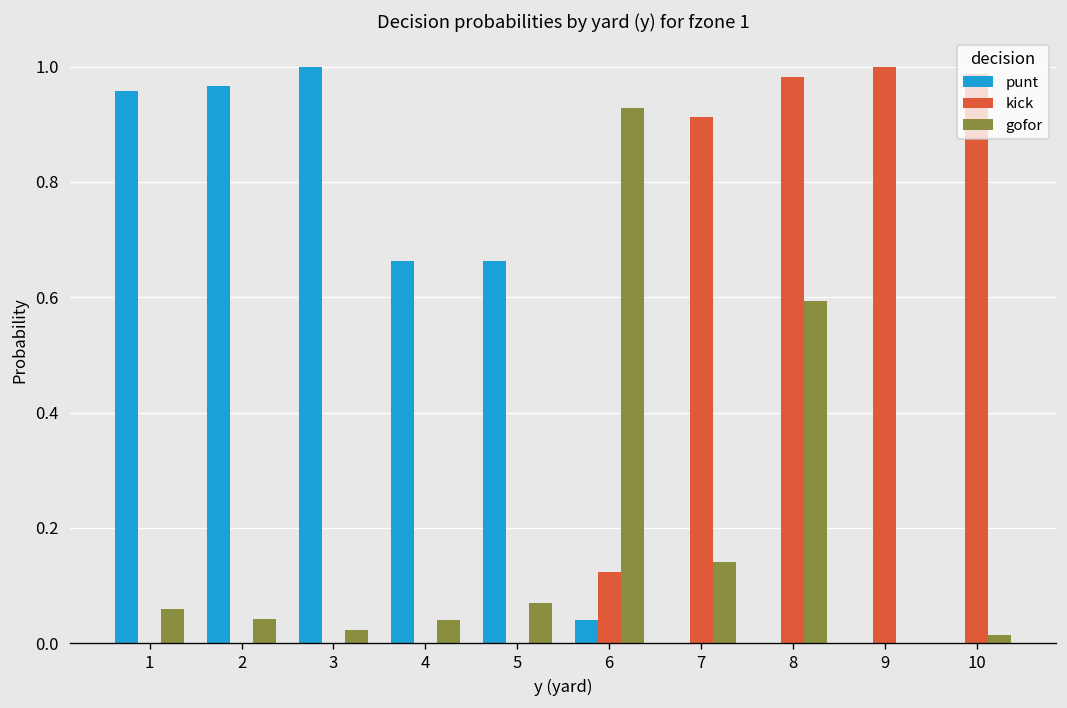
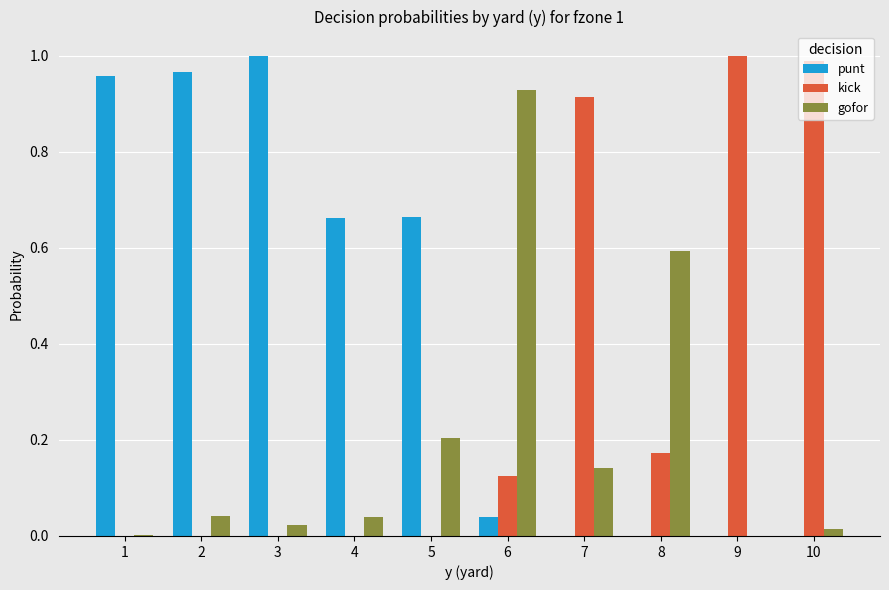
gofor, 1: 0.06 -> 0.00
gofor, 5: 0.07 -> 0.20
kick, 8: 0.98 -> 0.17
